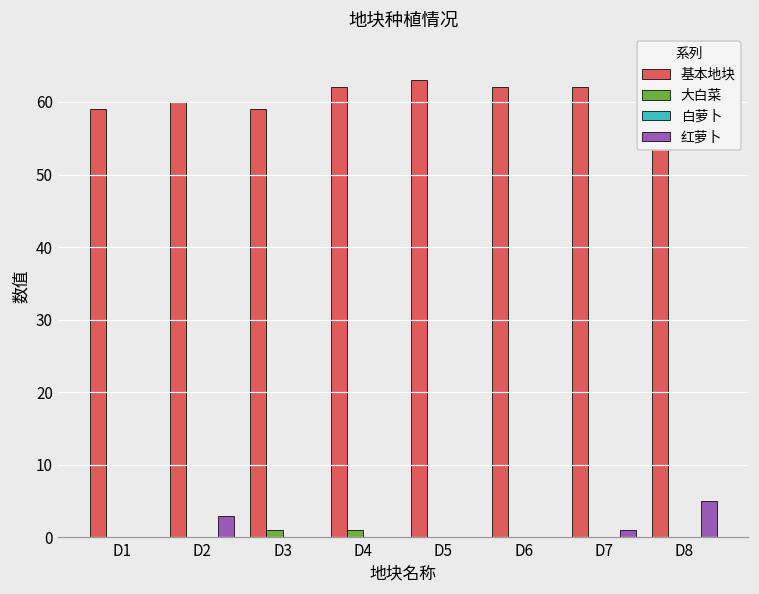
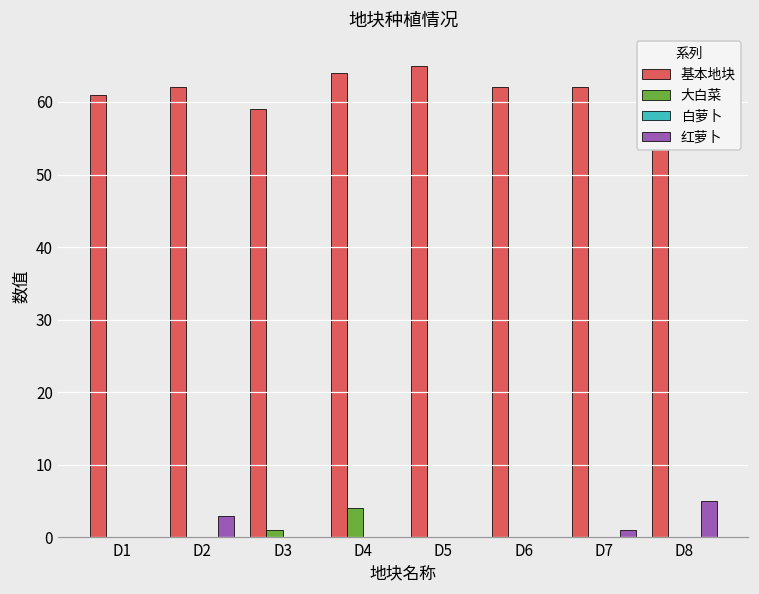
基本地块, D1: 59 -> 61
基本地块, D2: 60 -> 62
基本地块, D4: 62 -> 64
大白菜, D4: 1 -> 4
基本地块, D5: 63 -> 65
